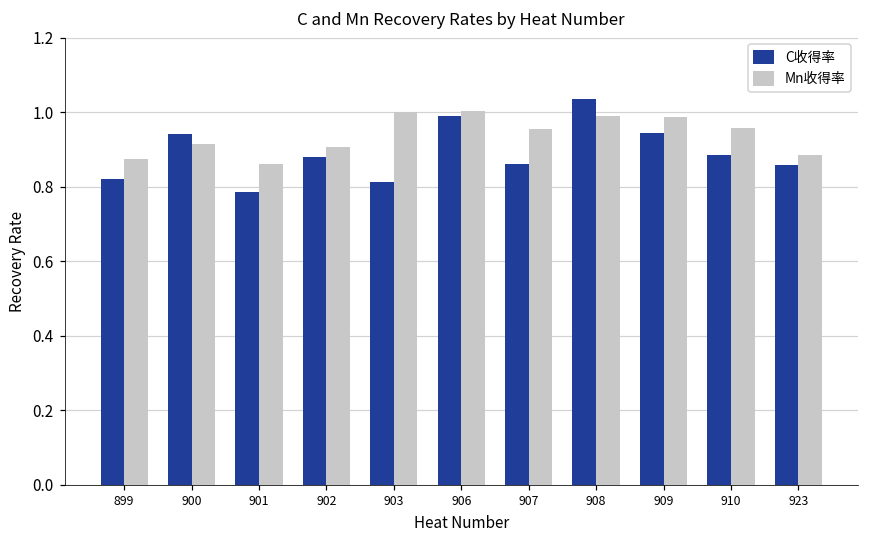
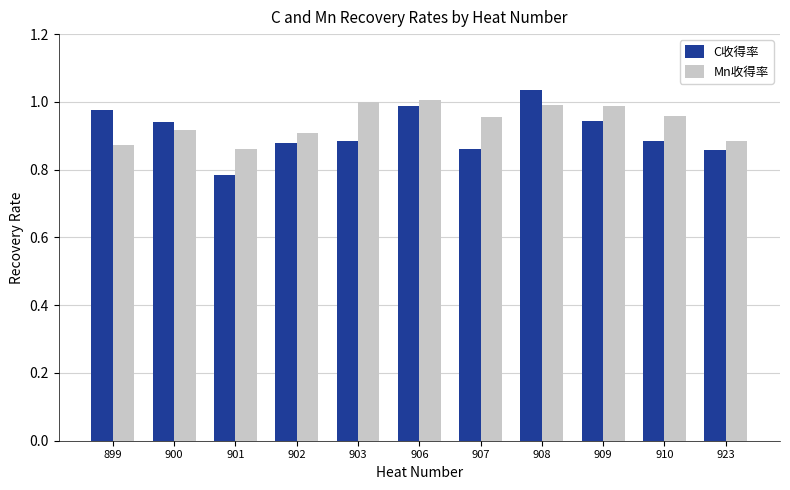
C收得率, 899: 0.82 -> 0.98
C收得率, 903: 0.81 -> 0.88
